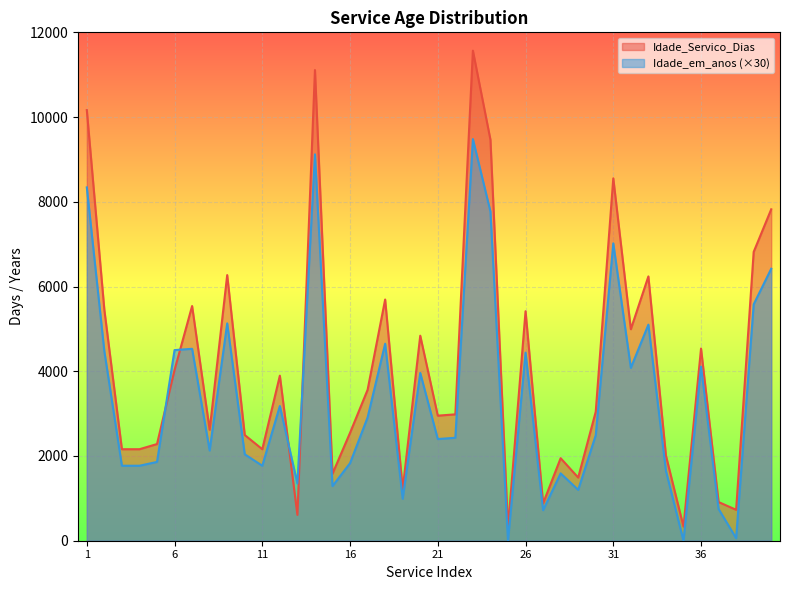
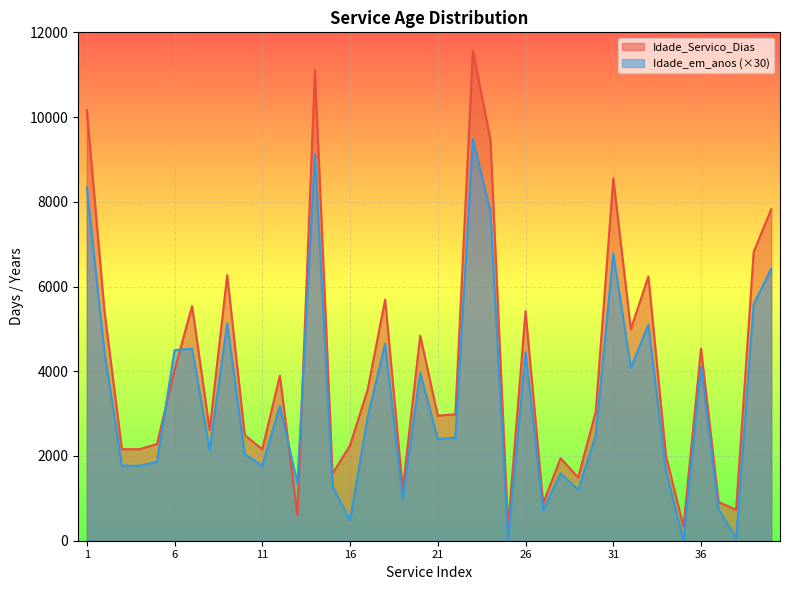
Idade_Servico_Dias, 16: 2500 -> 2300
Idade_em_anos (×30), 16: 1800 -> 500
Idade_em_anos (×30), 31: 7000 -> 6800
